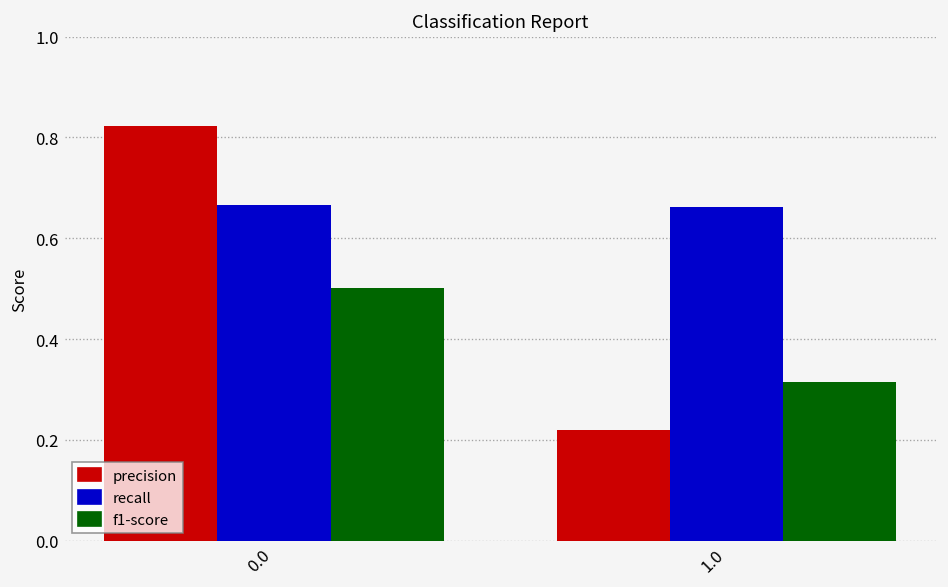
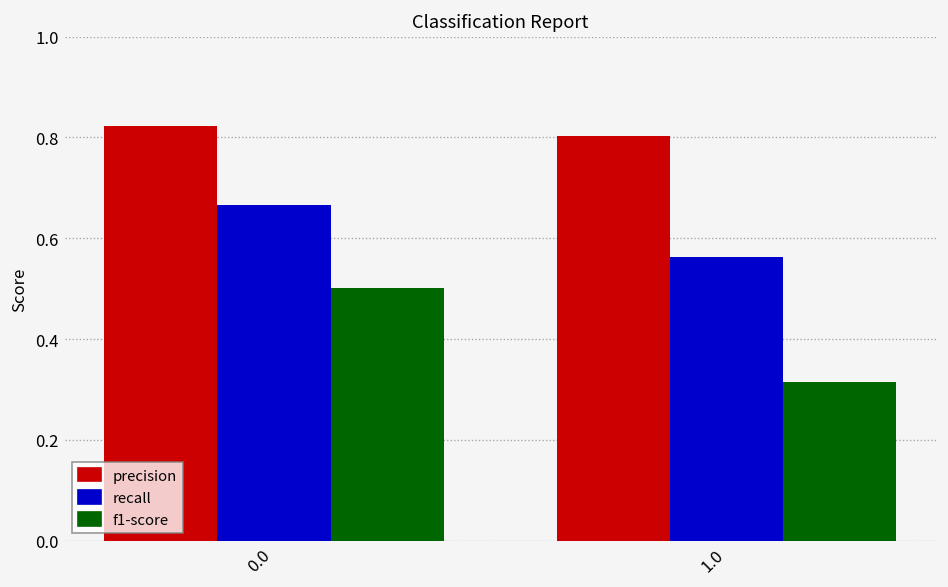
precision, 1.0: 0.22 -> 0.80
recall, 1.0: 0.66 -> 0.56
